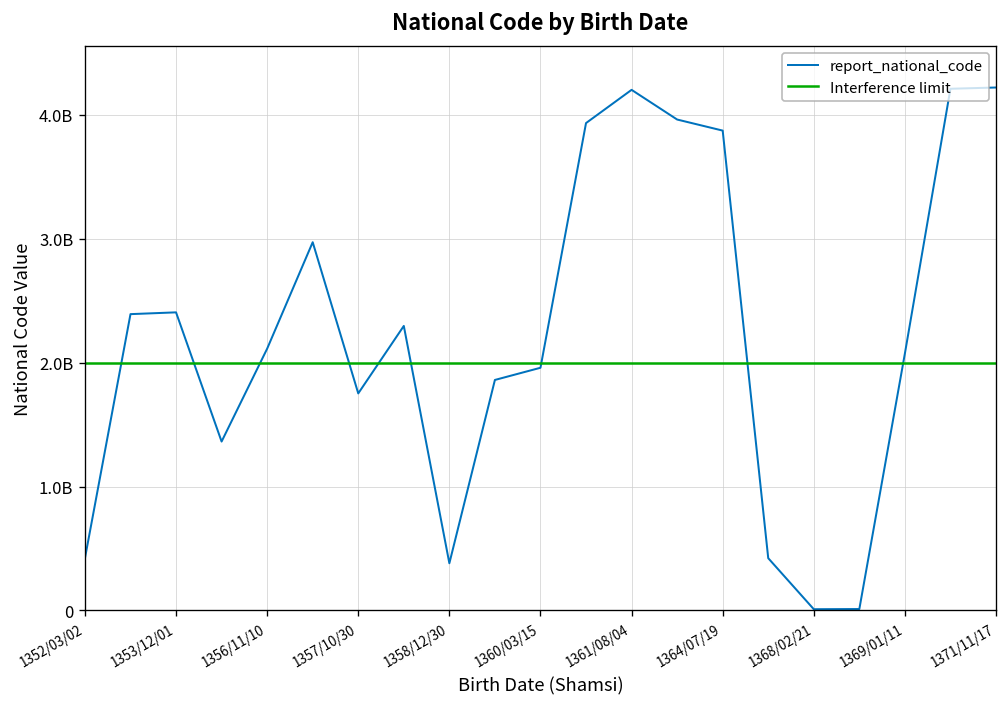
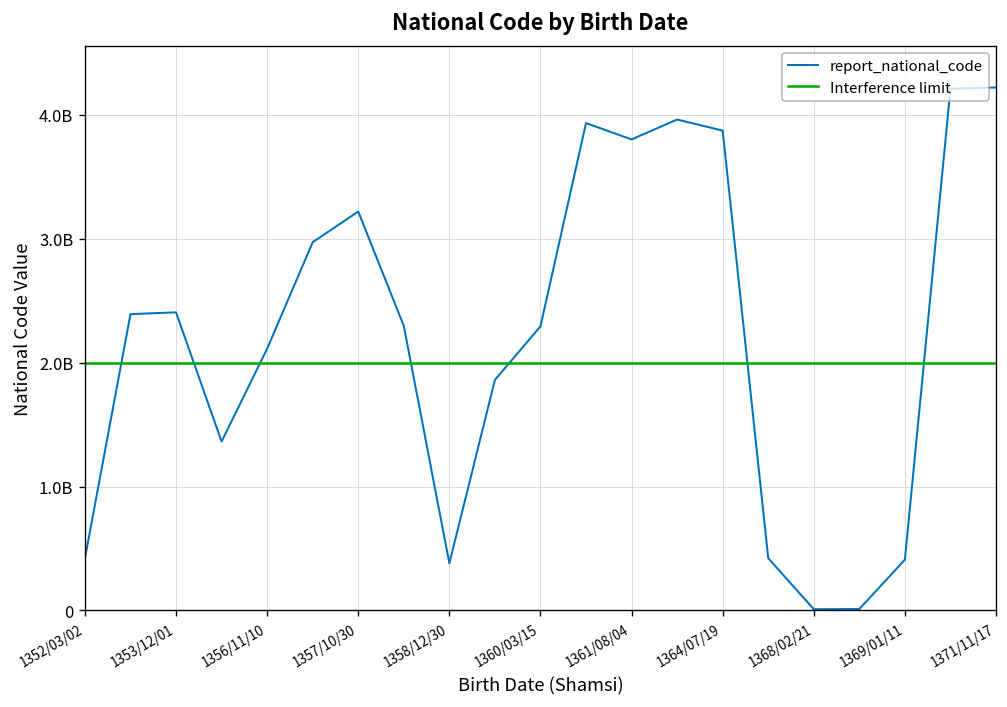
1357/10/30: 1750000000 -> 3220000000
1360/03/15: 1960000000 -> 2290000000
1361/08/04: 4200000000 -> 3800000000
1369/01/11: 2070000000 -> 410000000
